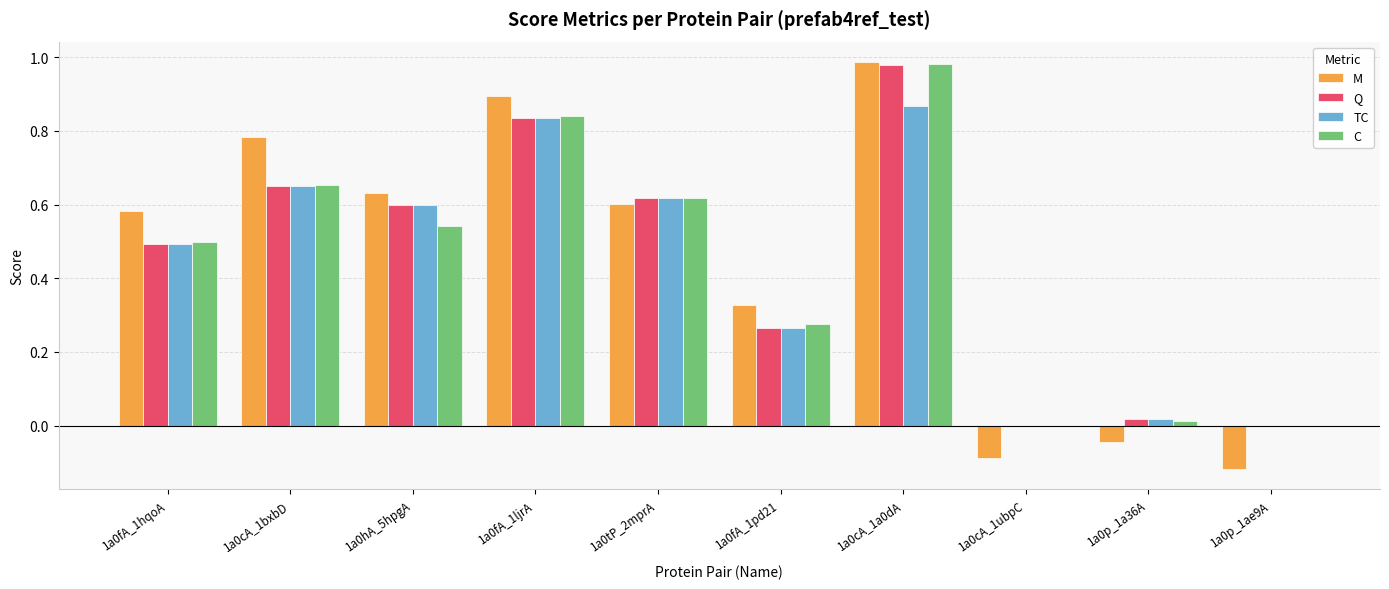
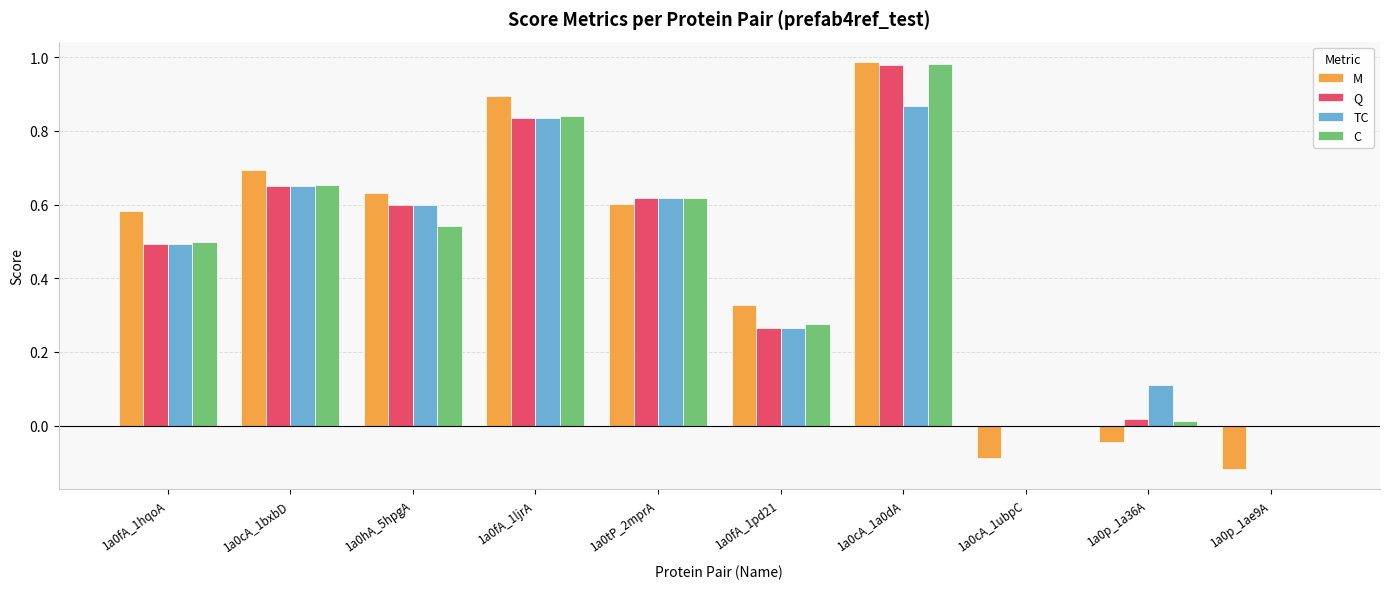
M, 1a0cA_1bxbD: 0.78 -> 0.70
TC, 1a0p_1a36A: 0.02 -> 0.11
